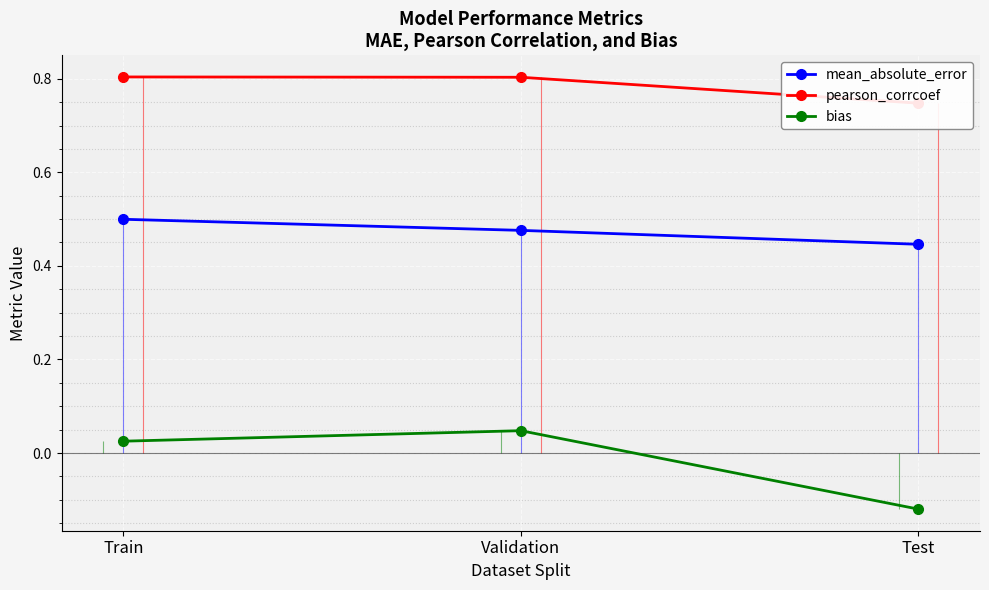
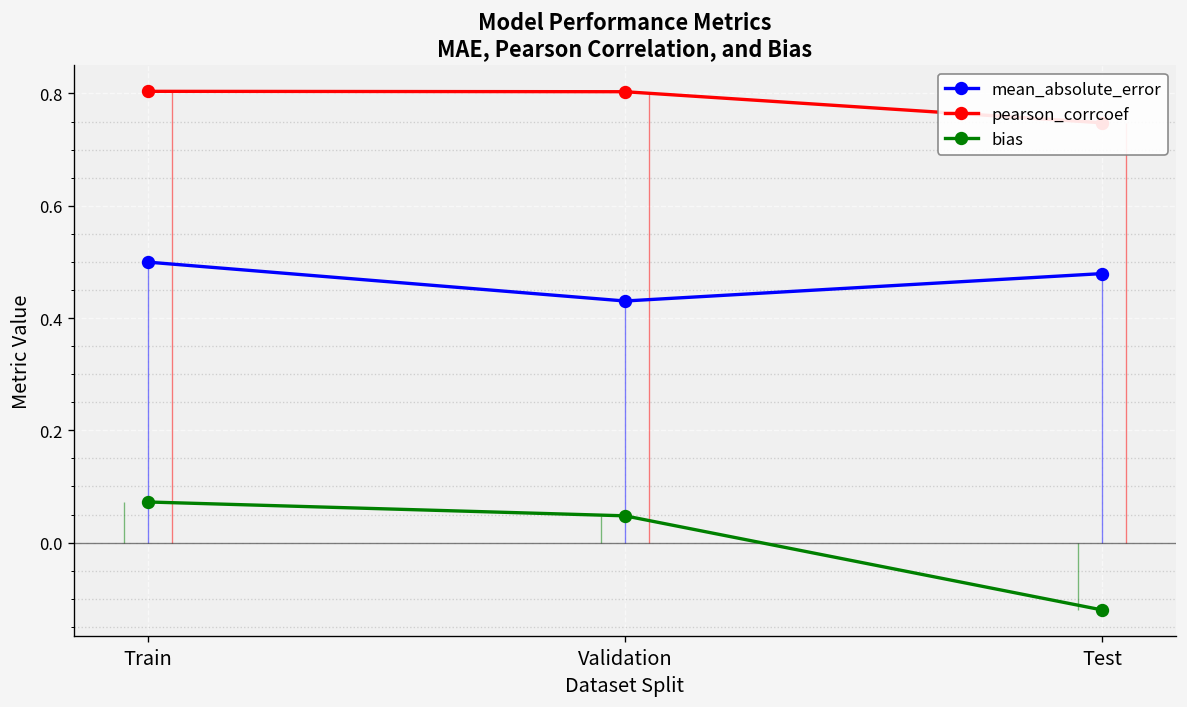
bias, Train: 0.03 -> 0.07
mean_absolute_error, Validation: 0.48 -> 0.43
mean_absolute_error, Test: 0.45 -> 0.48
